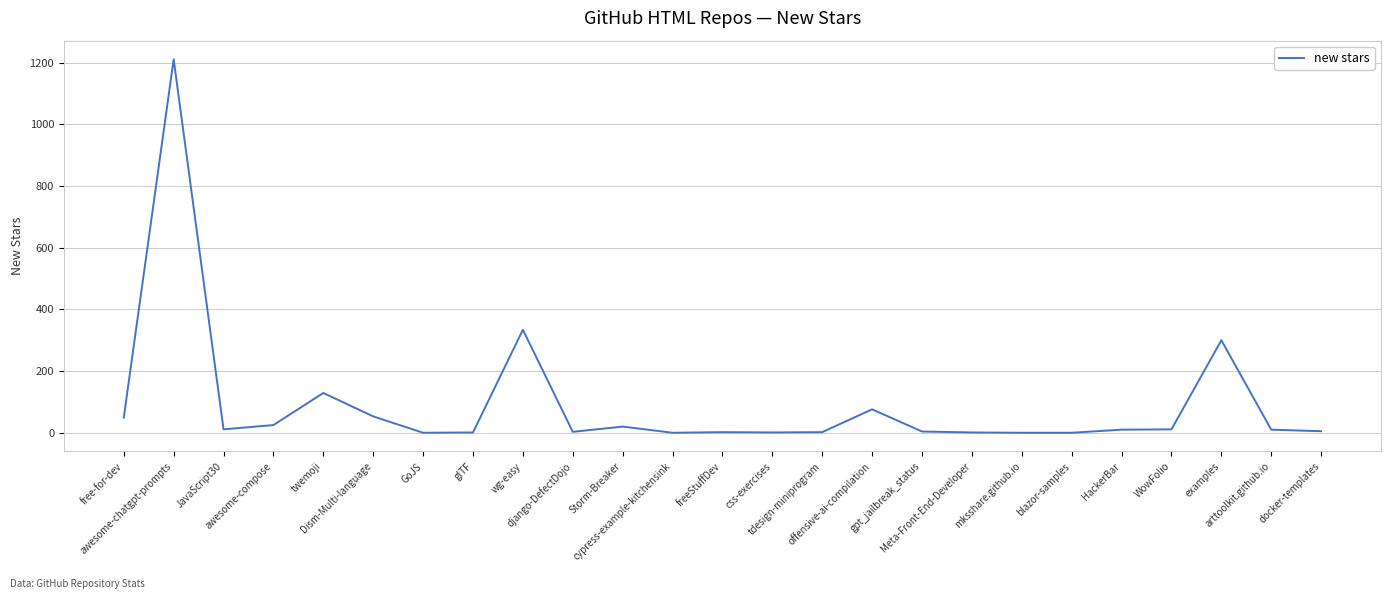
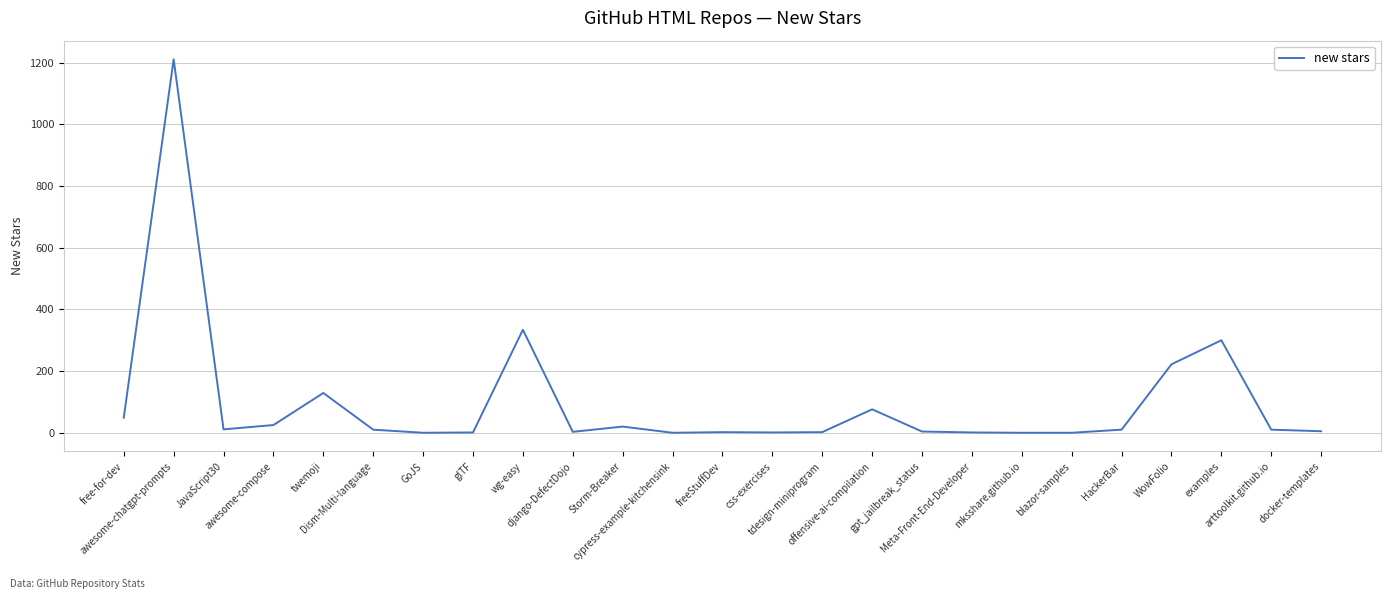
Dism-Multi-language: 50 -> 10
WowFolio: 10 -> 220
